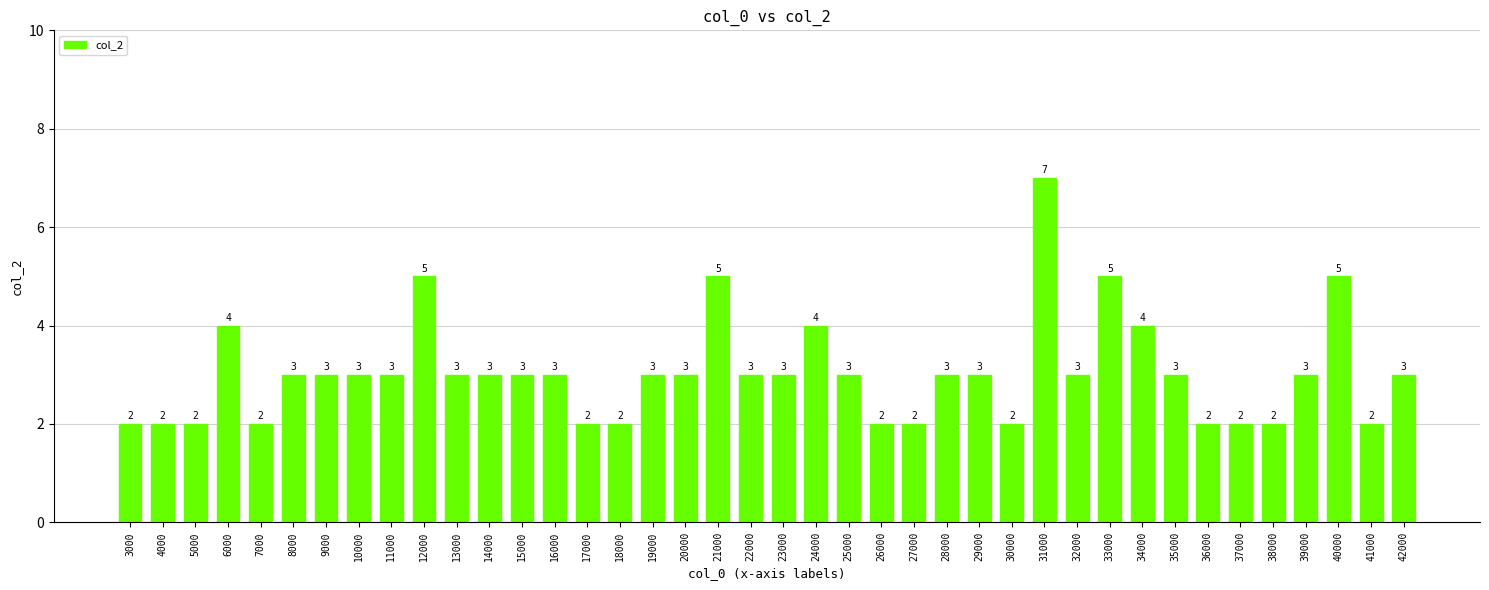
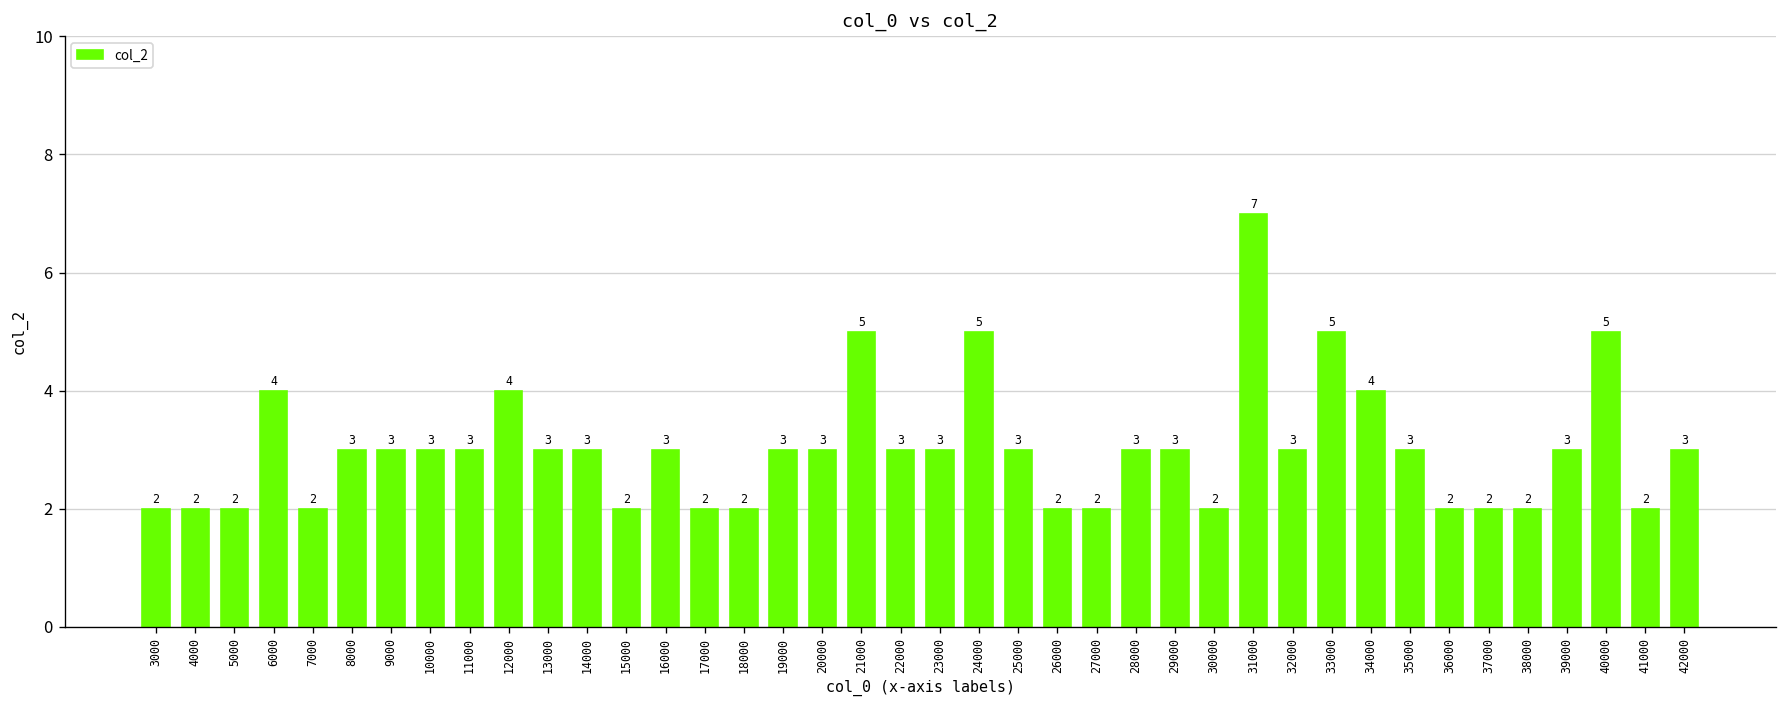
12000: 5 -> 4
15000: 3 -> 2
24000: 4 -> 5
